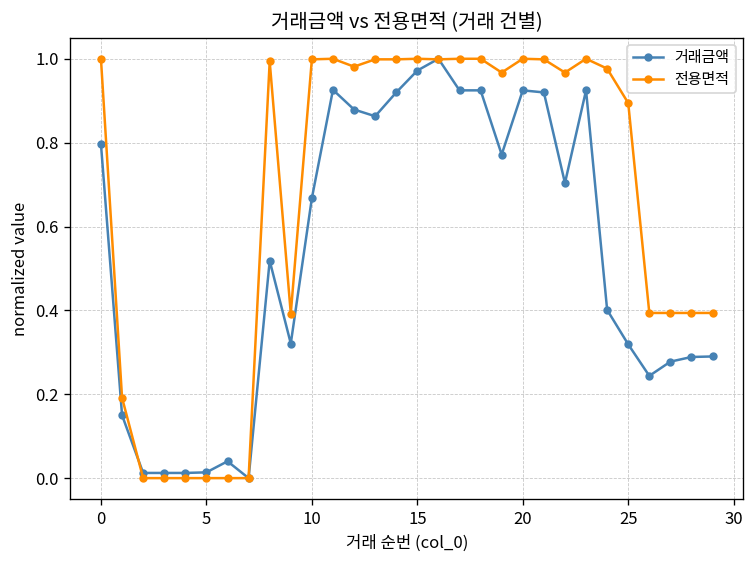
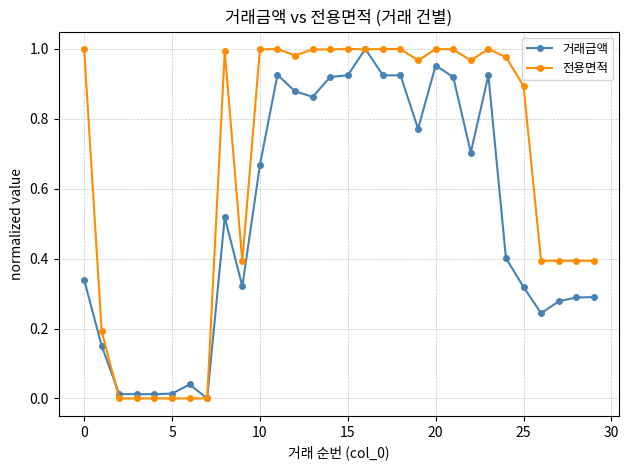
거래금액, 0: 0.80 -> 0.34
거래금액, 15: 0.97 -> 0.92
거래금액, 20: 0.92 -> 0.95
